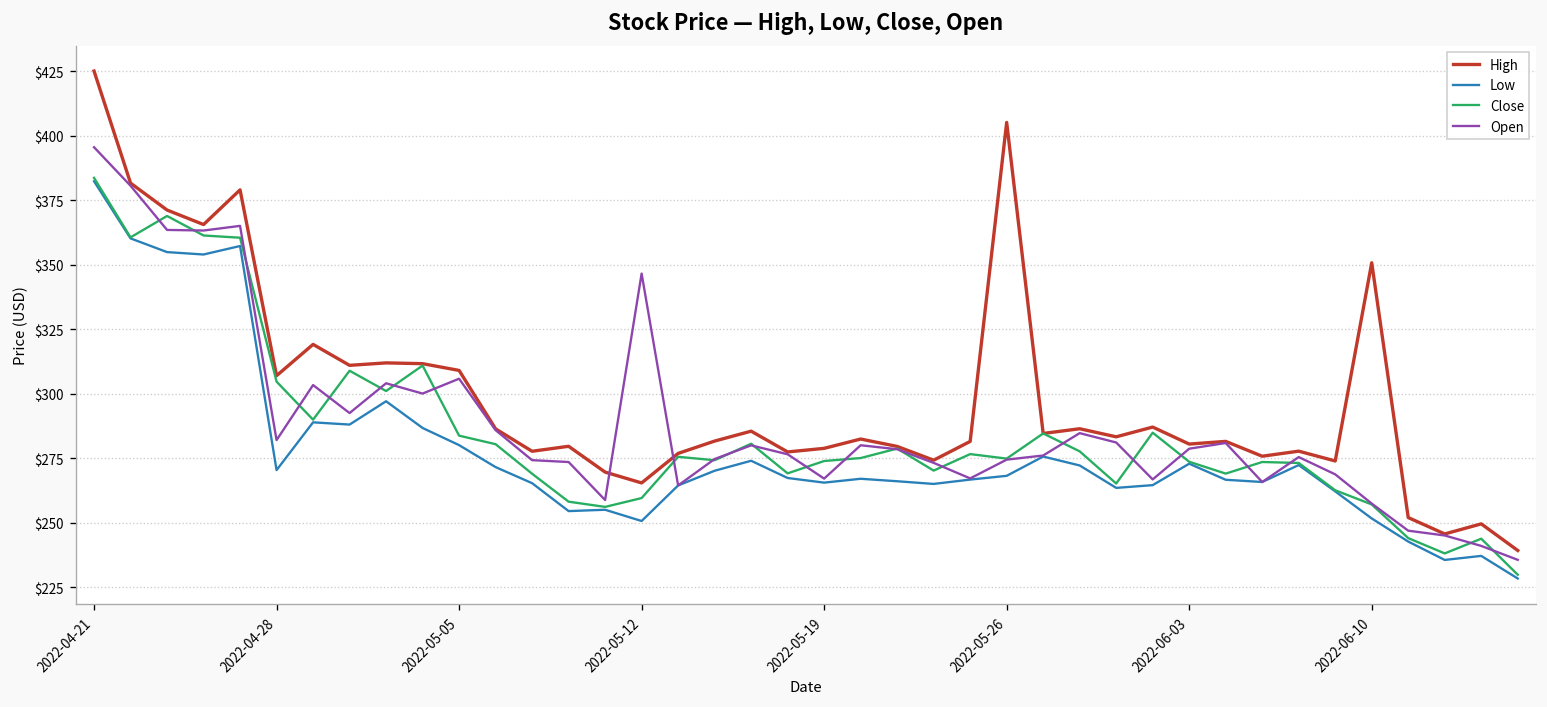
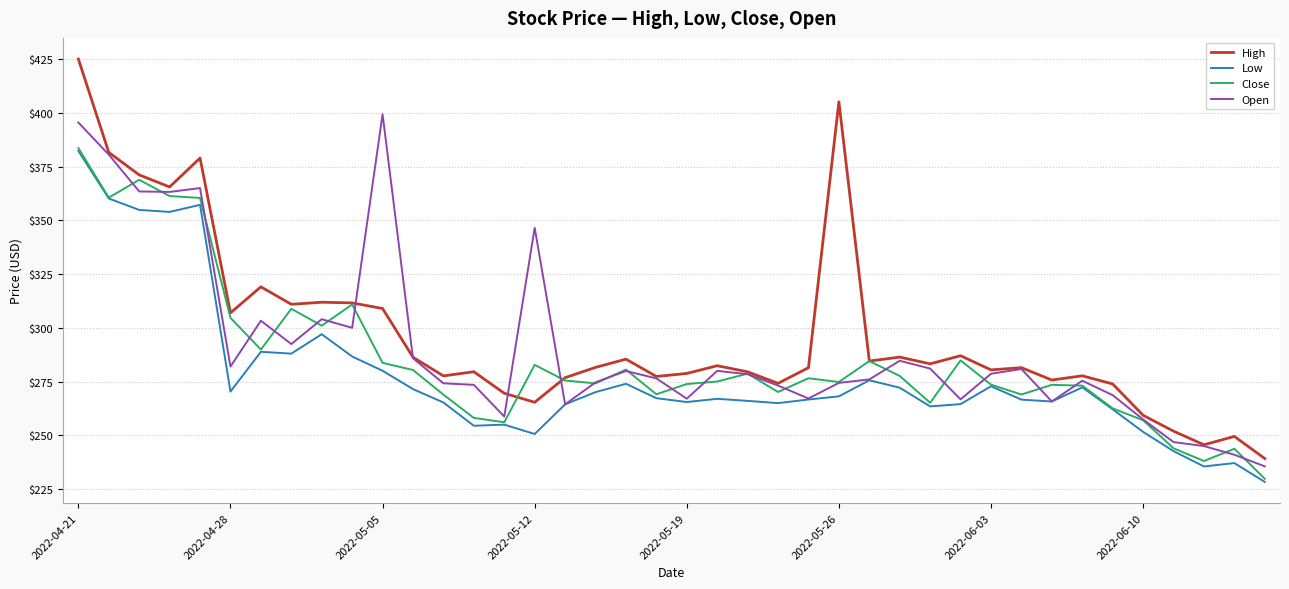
Open, 2022-05-05: $306 -> $399
Close, 2022-05-12: $260 -> $283
High, 2022-06-10: $351 -> $259
